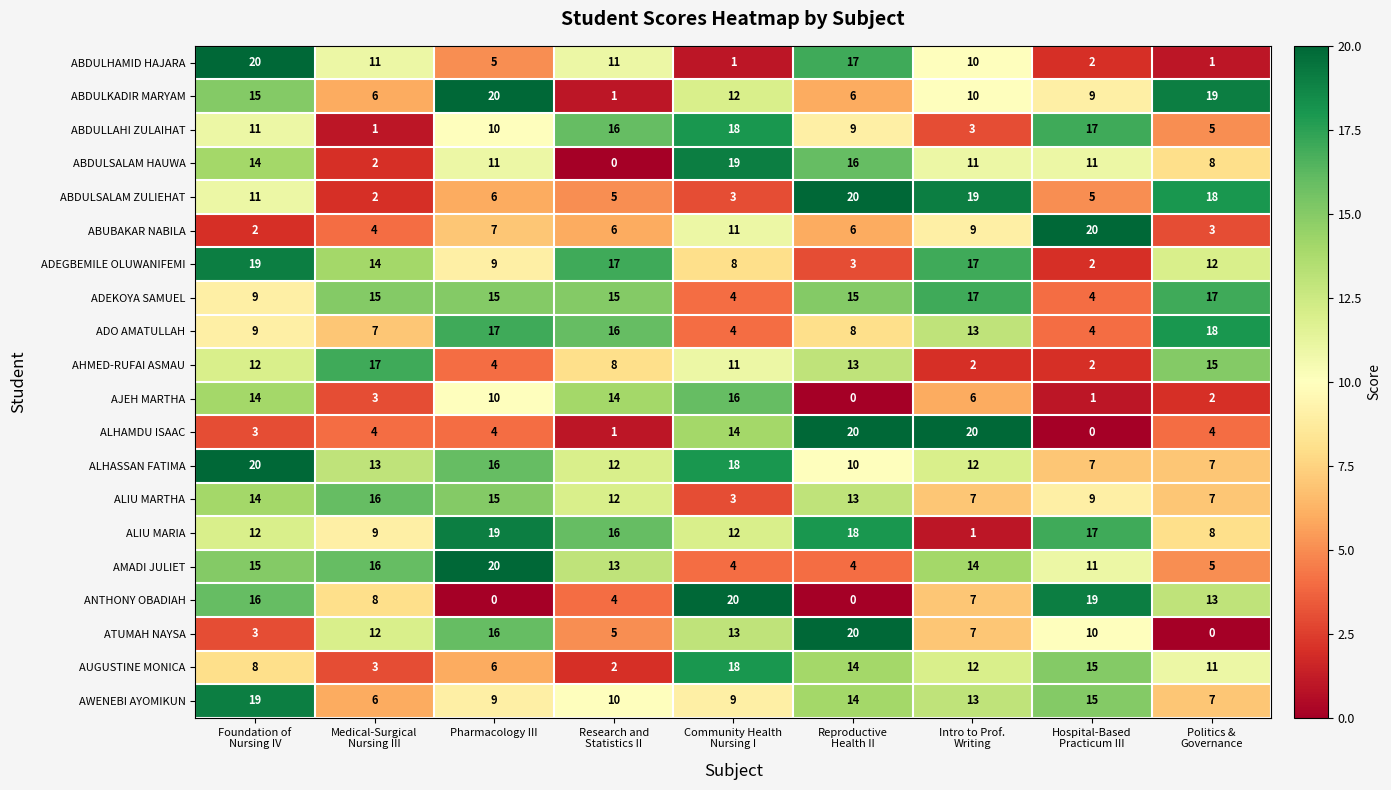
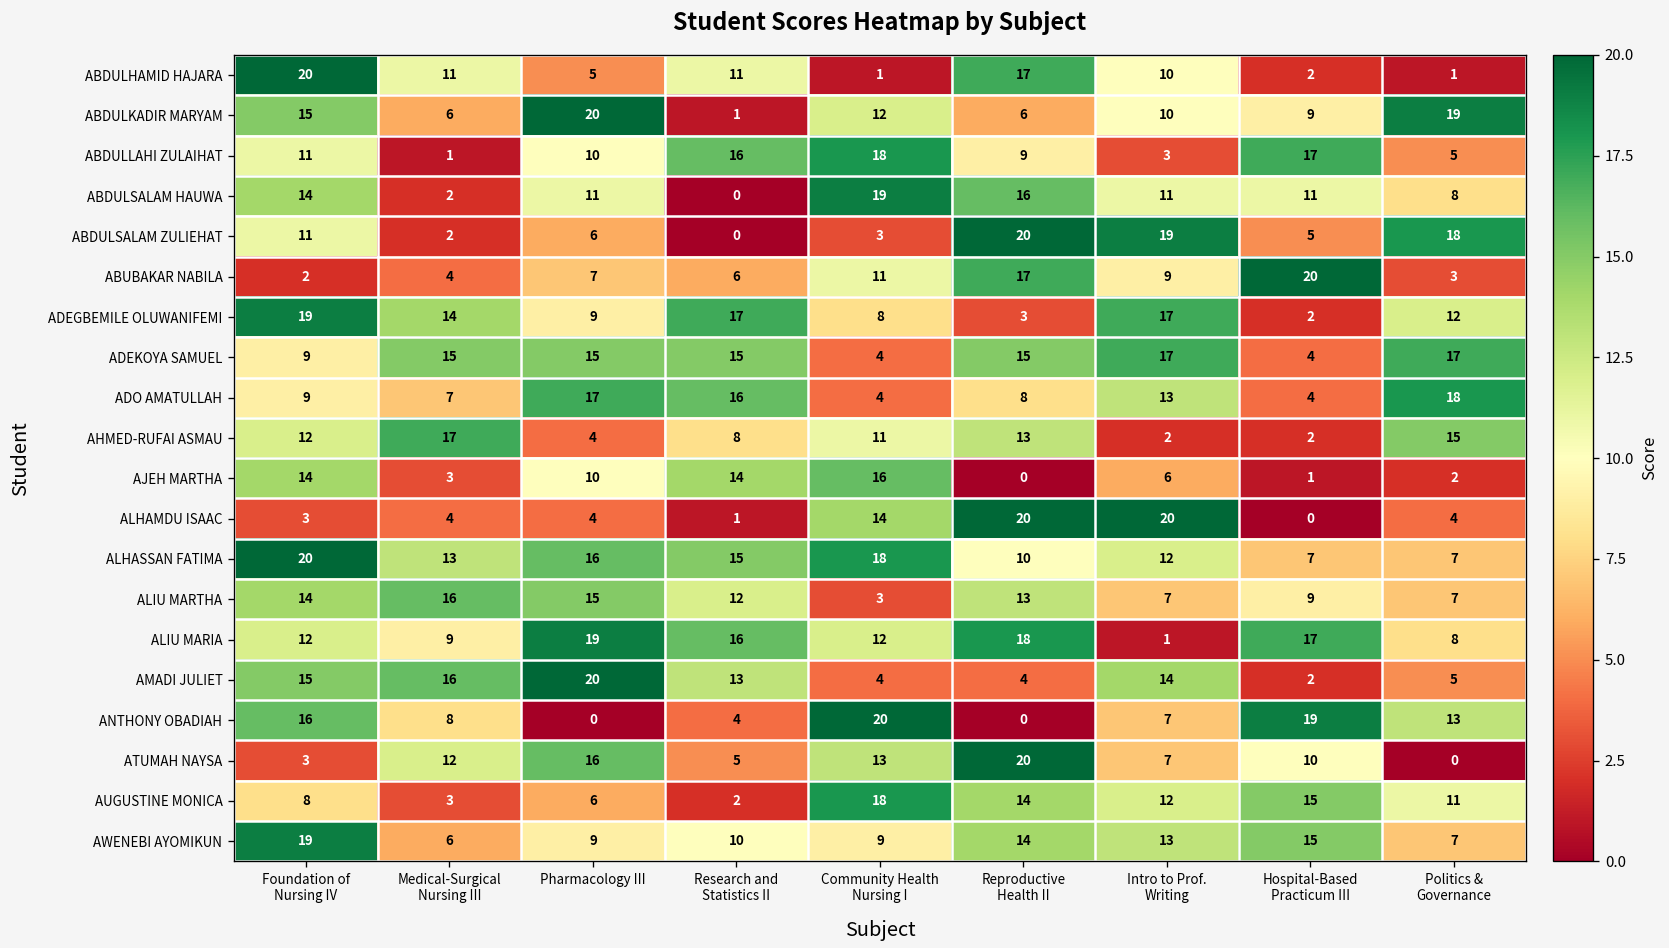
ABDULSALAM ZULIEHAT, Research and Statistics II: 5 -> 0
ABUBAKAR NABILA, Reproductive Health II: 6 -> 17
ALHASSAN FATIMA, Research and Statistics II: 12 -> 15
AMADI JULIET, Hospital-Based Practicum III: 11 -> 2
